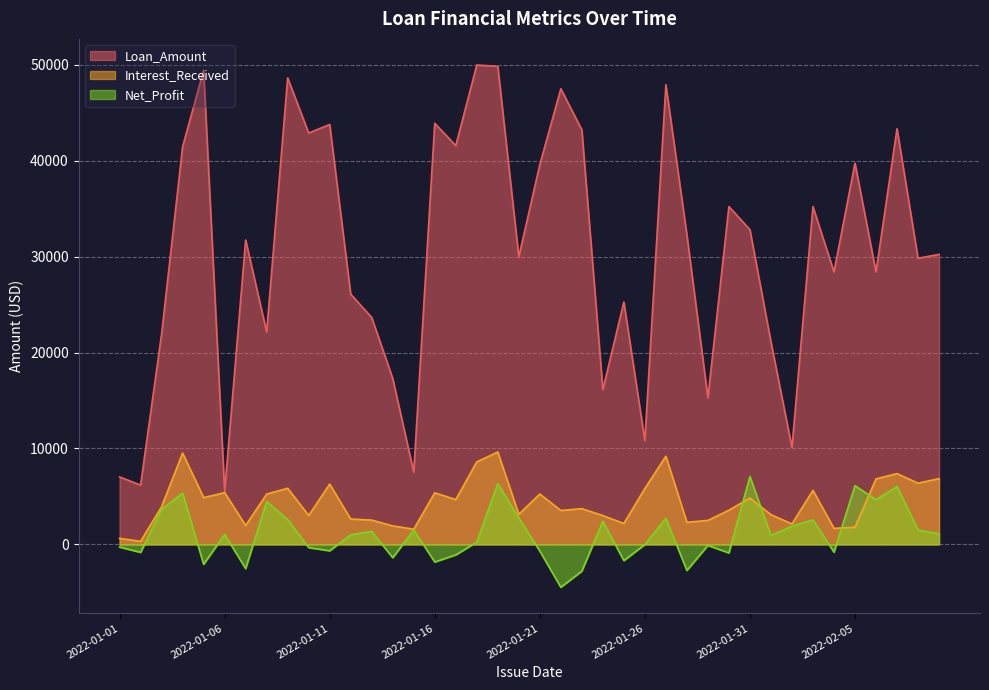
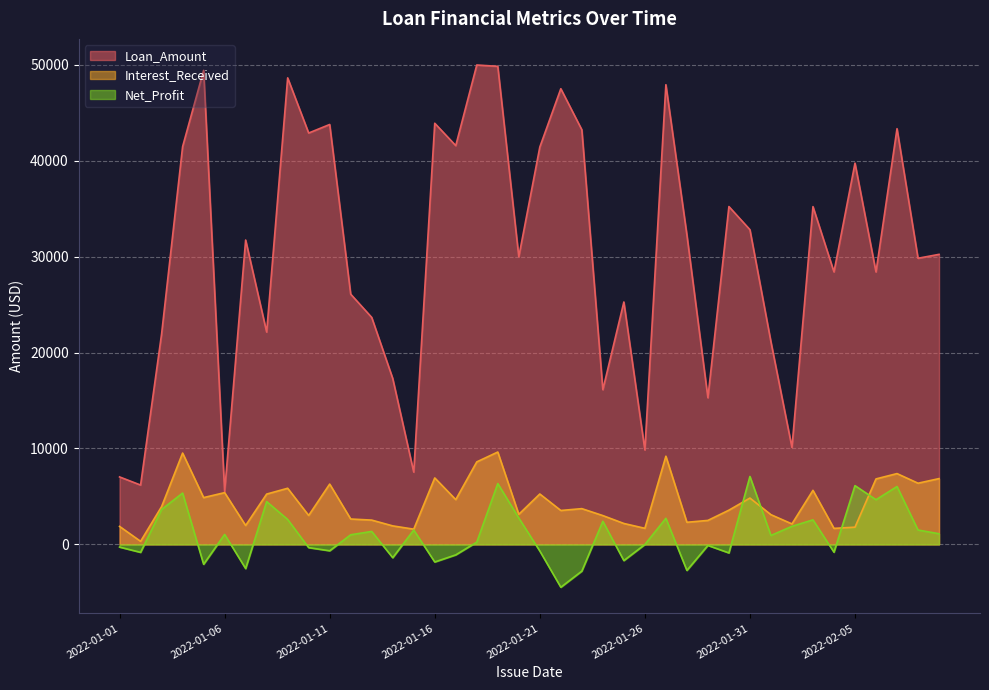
Interest_Received, 2022-01-01: 1000 -> 2000
Interest_Received, 2022-01-16: 5000 -> 7000
Loan_Amount, 2022-01-21: 40000 -> 41000
Loan_Amount, 2022-01-26: 11000 -> 10000
Interest_Received, 2022-01-26: 6000 -> 2000
